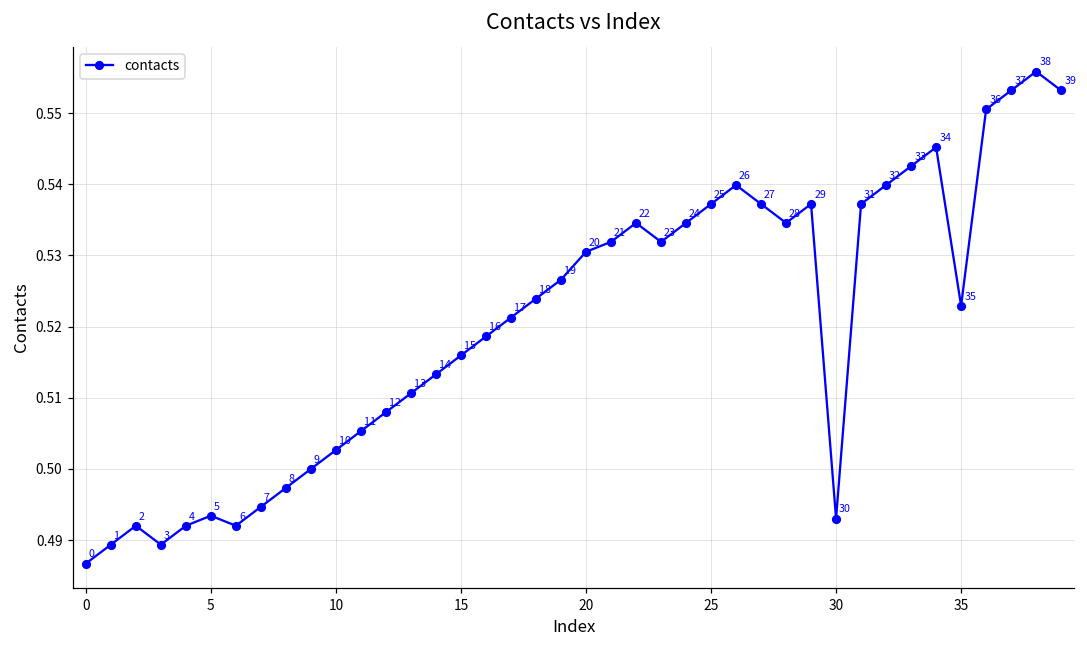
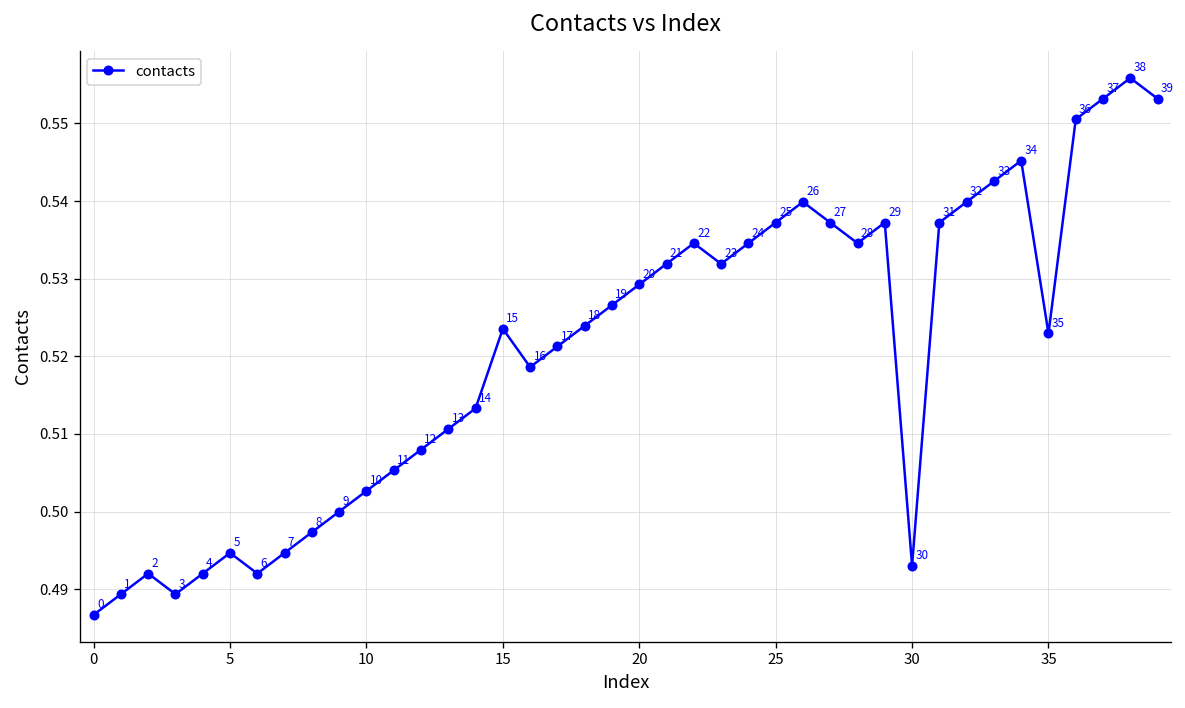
5: 0.493 -> 0.495
15: 0.516 -> 0.524
20: 0.531 -> 0.529
